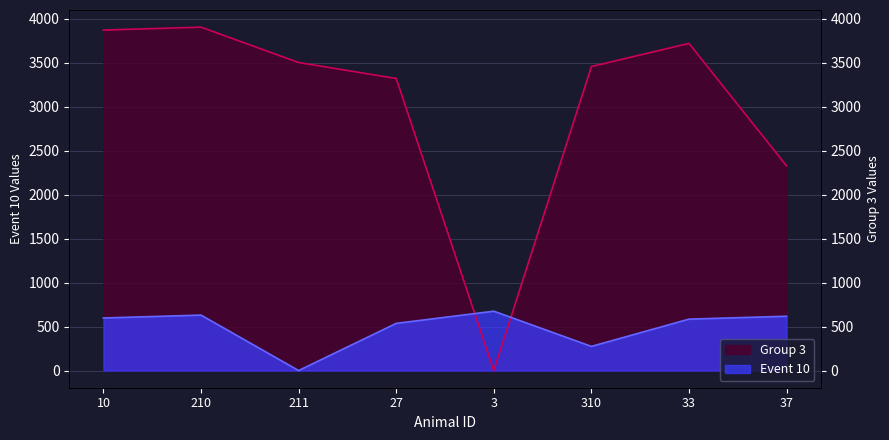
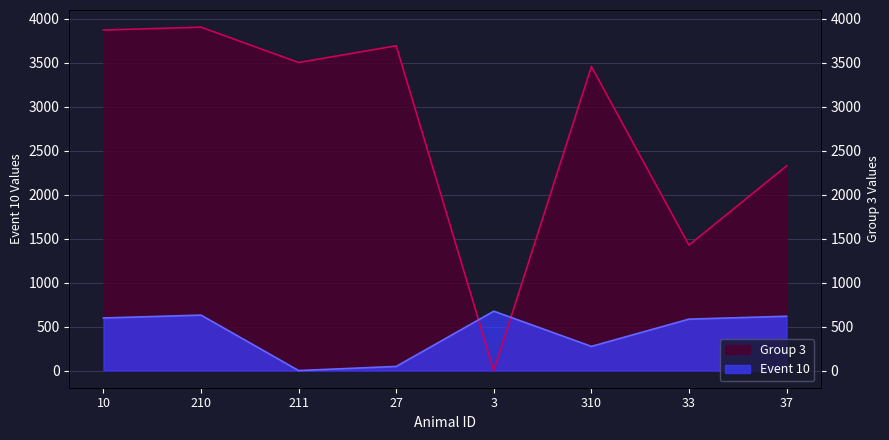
Group 3, 27: 3300 -> 3700
Event 10, 27: 500 -> 0
Group 3, 33: 3700 -> 1400
